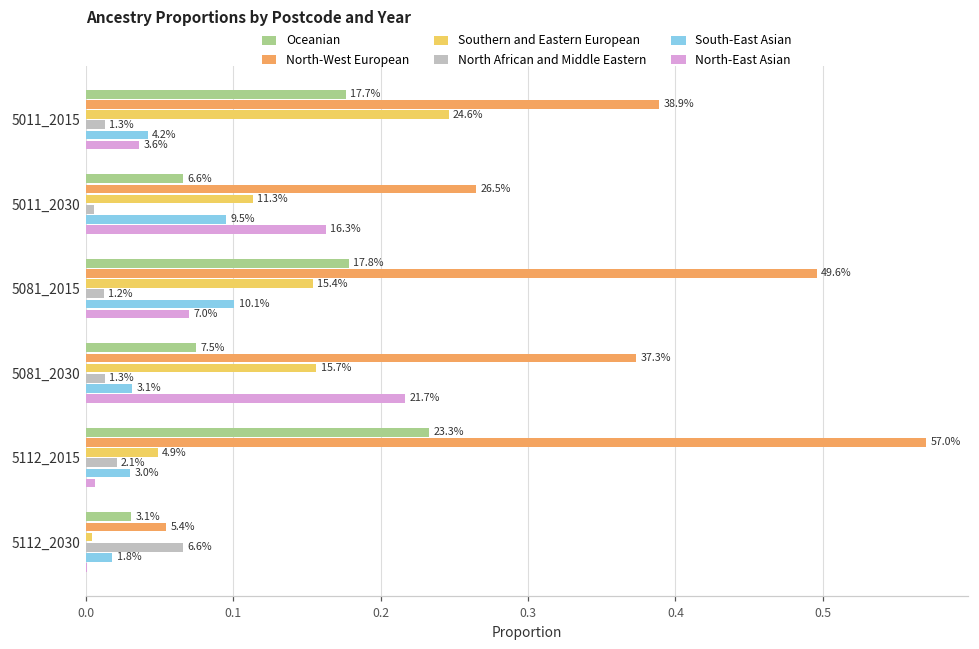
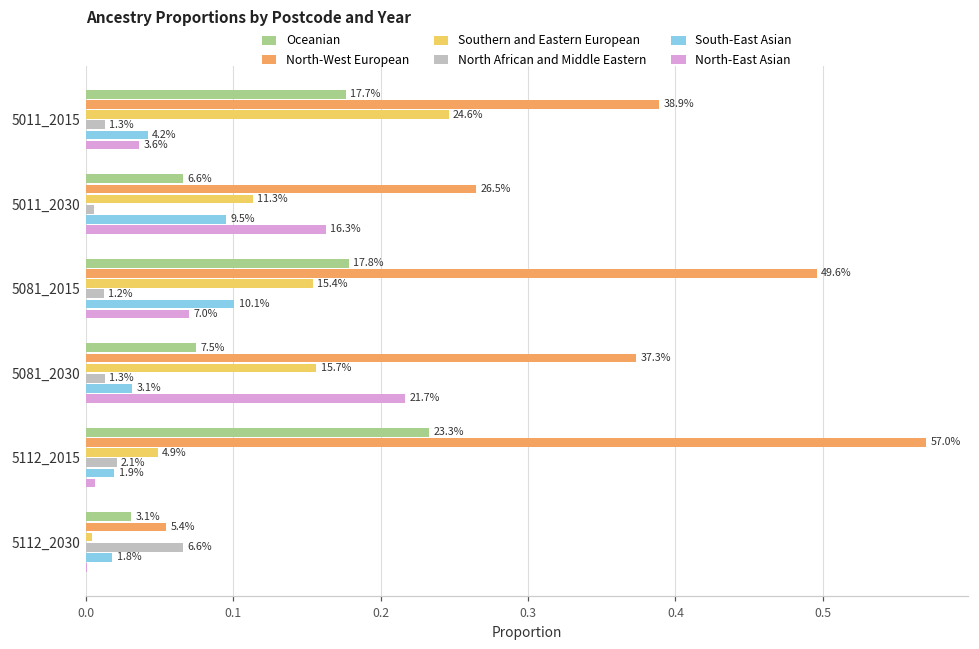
South-East Asian, 5112_2015: 3.0% -> 1.9%
